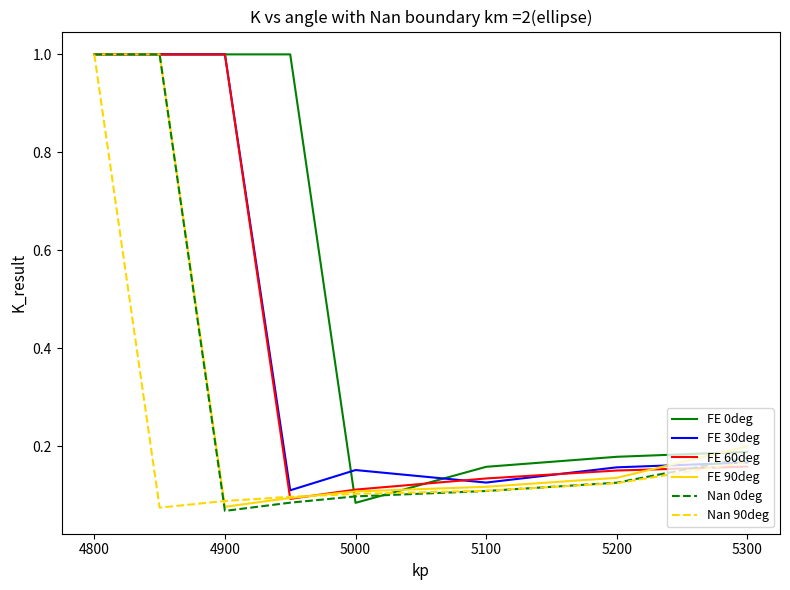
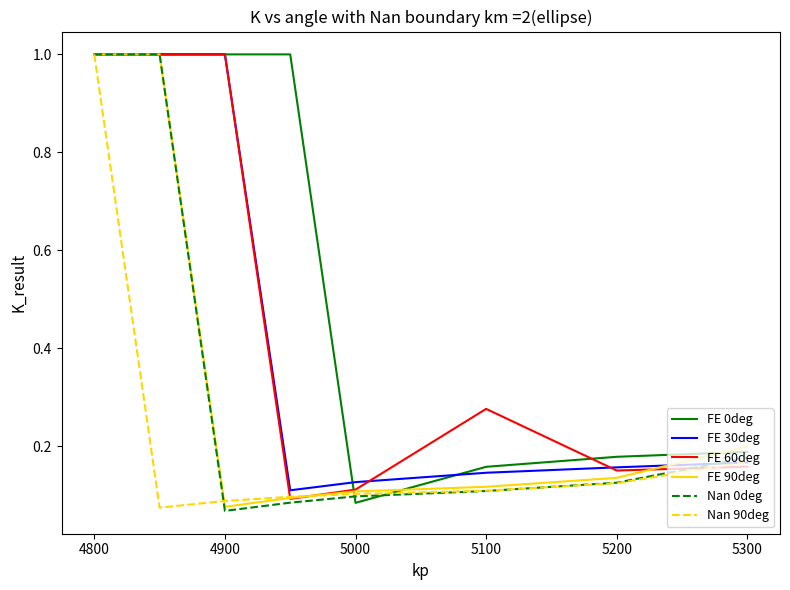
FE 30deg, 5000: 0.15 -> 0.13
FE 30deg, 5100: 0.13 -> 0.15
FE 60deg, 5100: 0.13 -> 0.28
